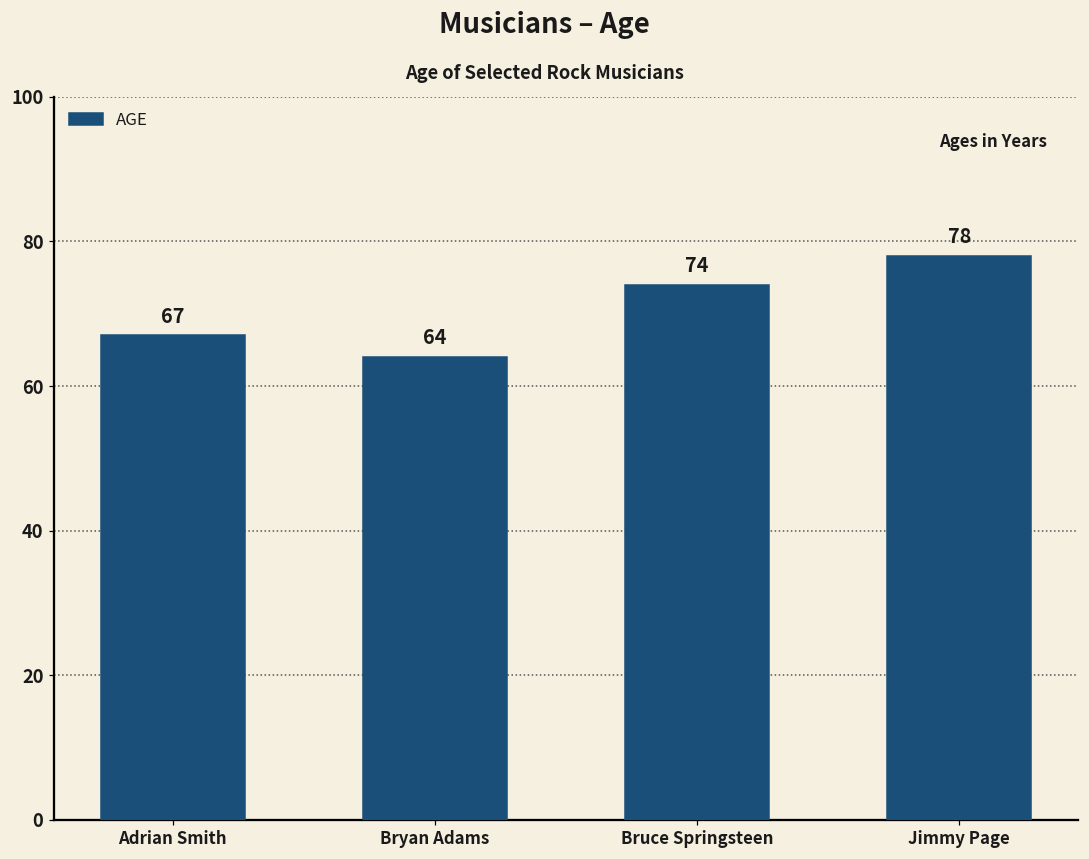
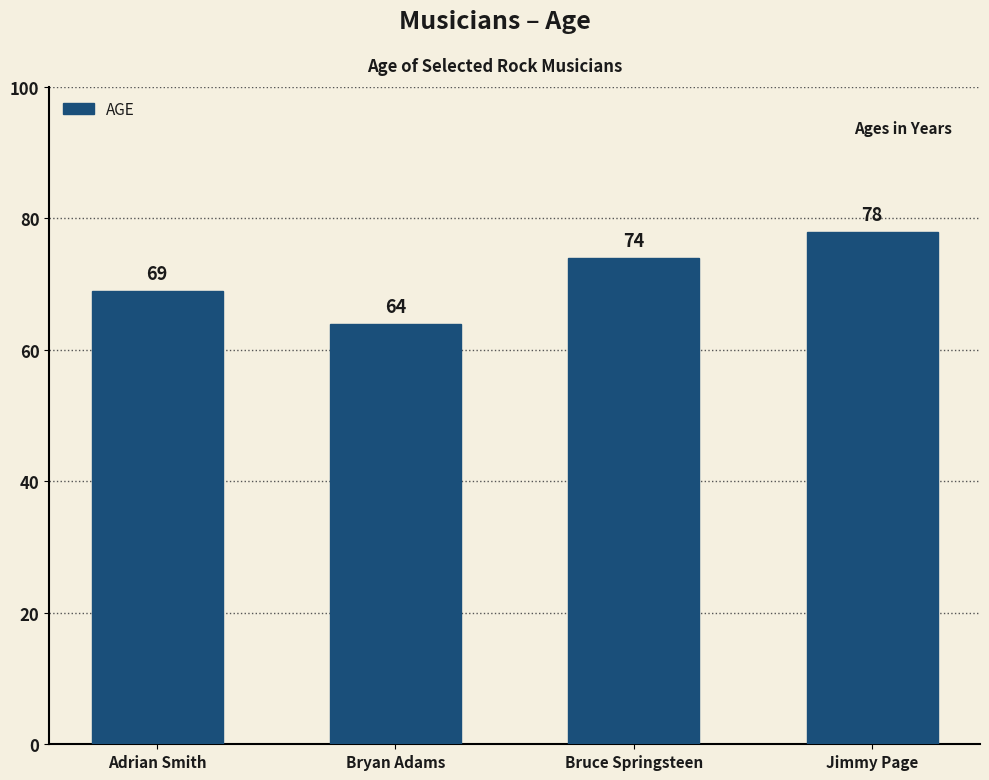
Adrian Smith: 67 -> 69
